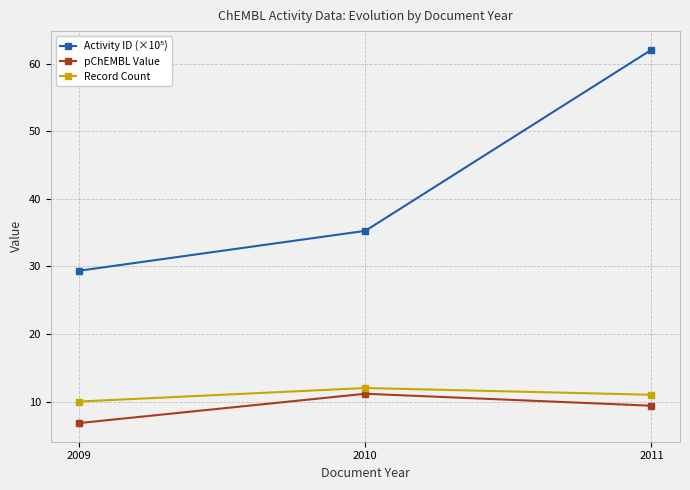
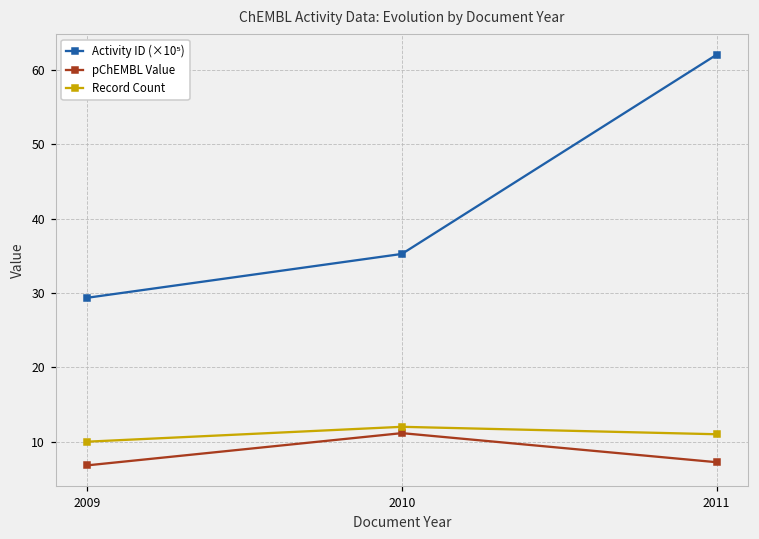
pChEMBL Value, 2011: 9 -> 7
